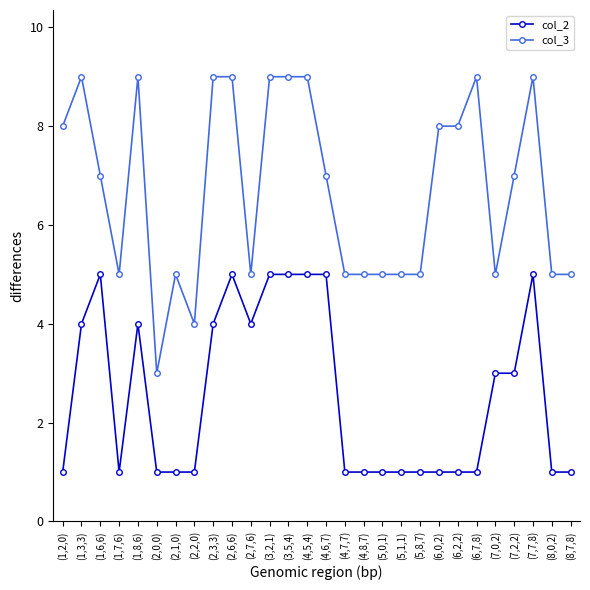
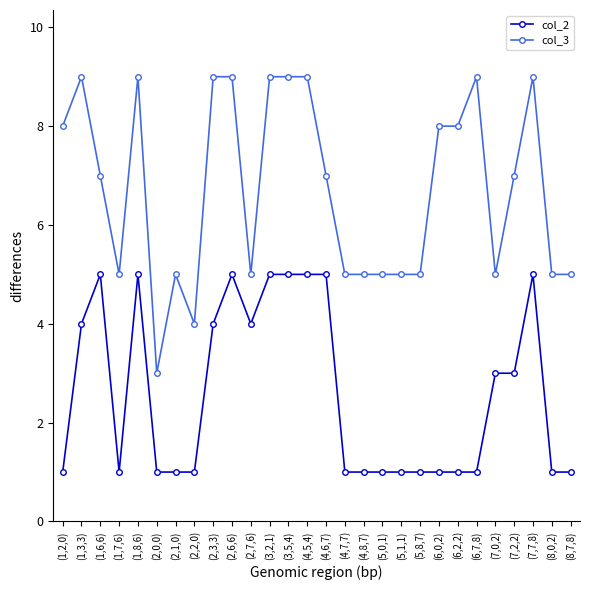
col_2, (1,8,6): 4 -> 5
